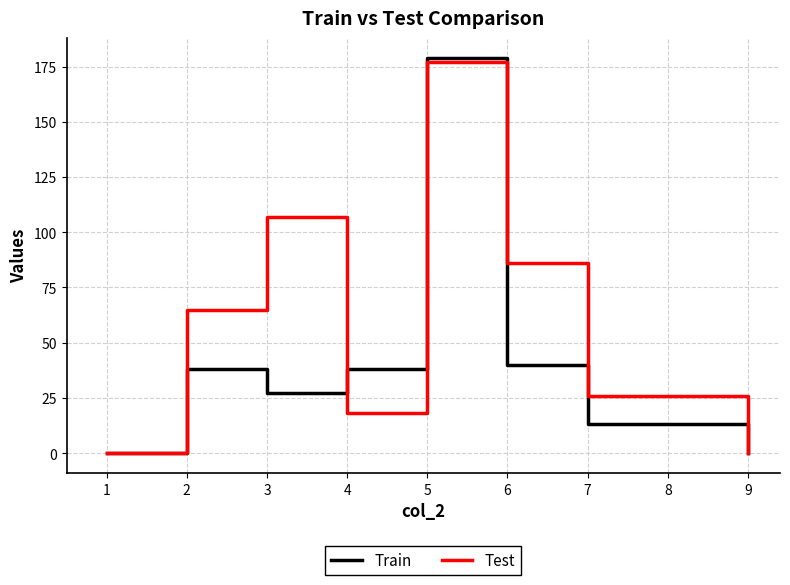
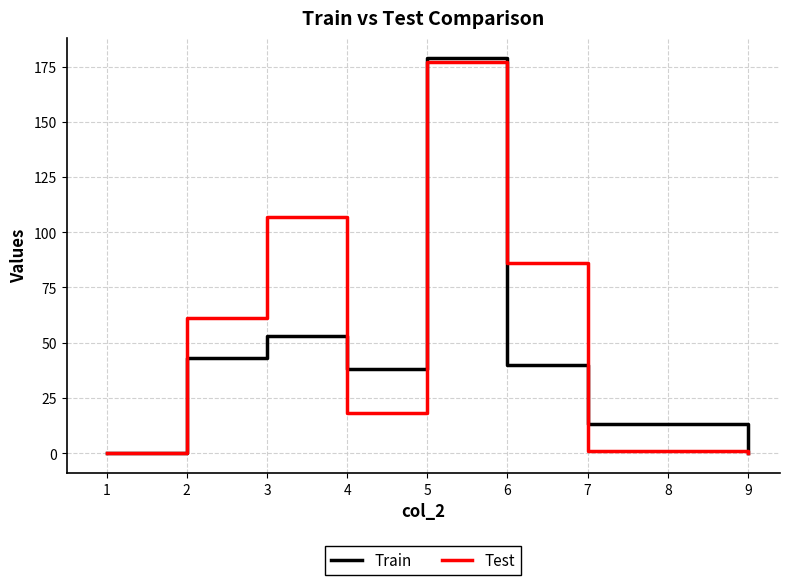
Train, 2: 38 -> 43
Test, 2: 65 -> 61
Train, 3: 27 -> 53
Test, 7: 26 -> 1
